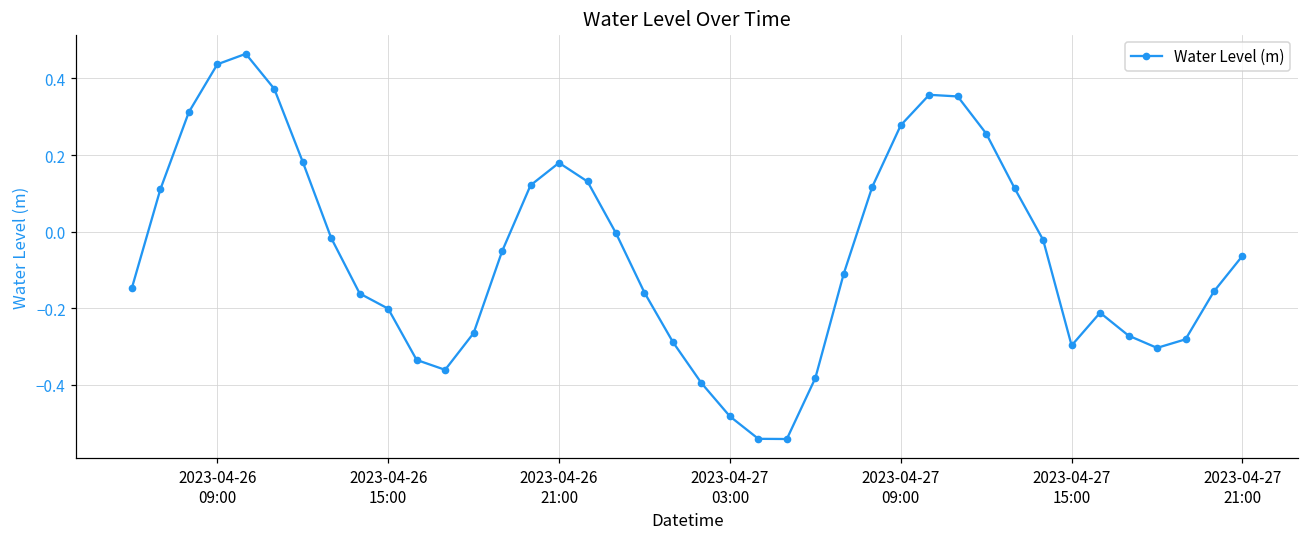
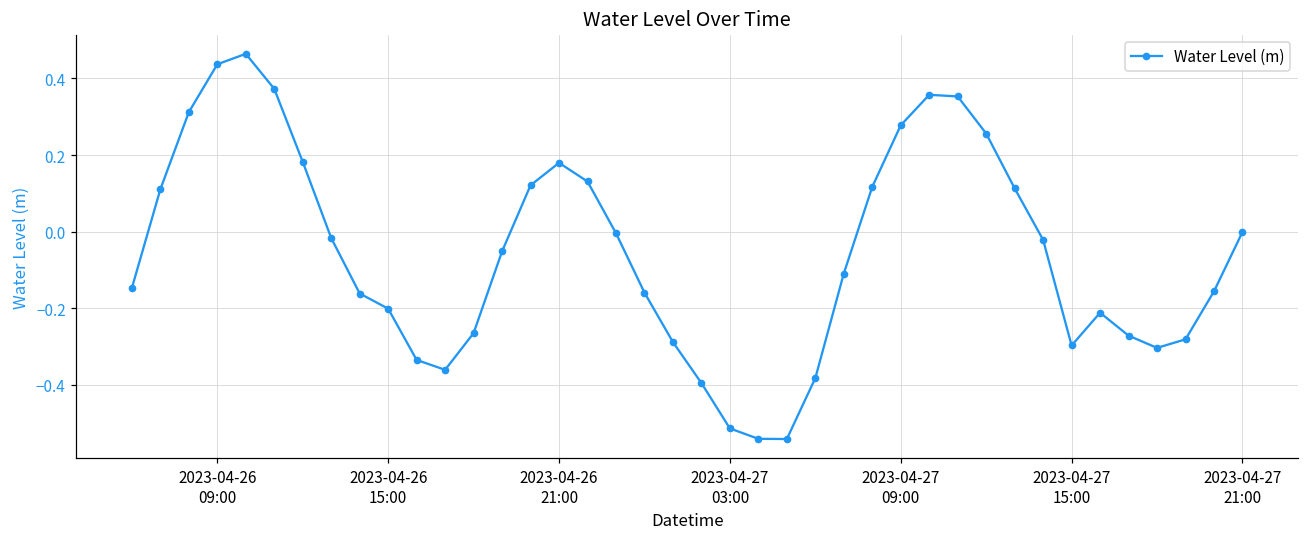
2023-04-27 03:00: -0.48 -> -0.51
2023-04-27 21:00: -0.06 -> 0.00
